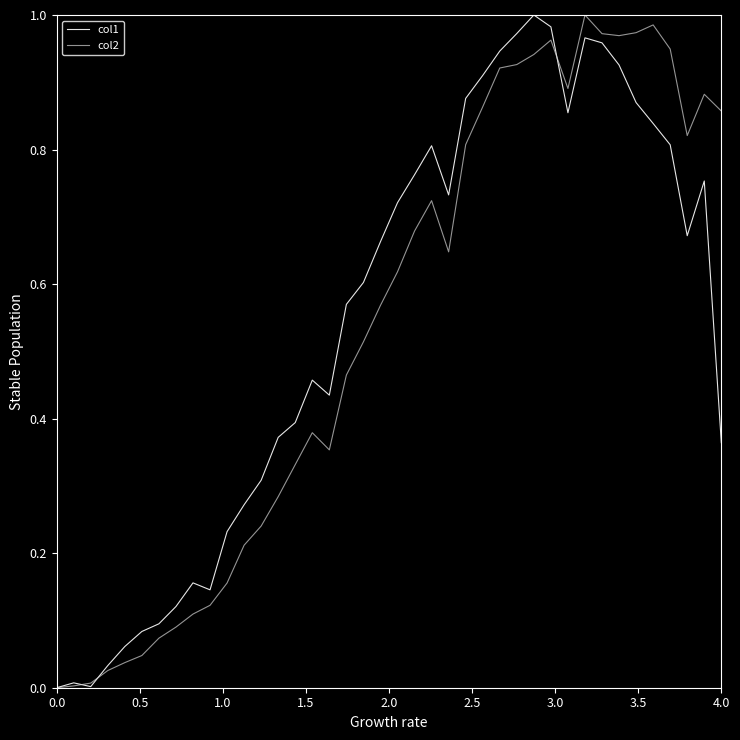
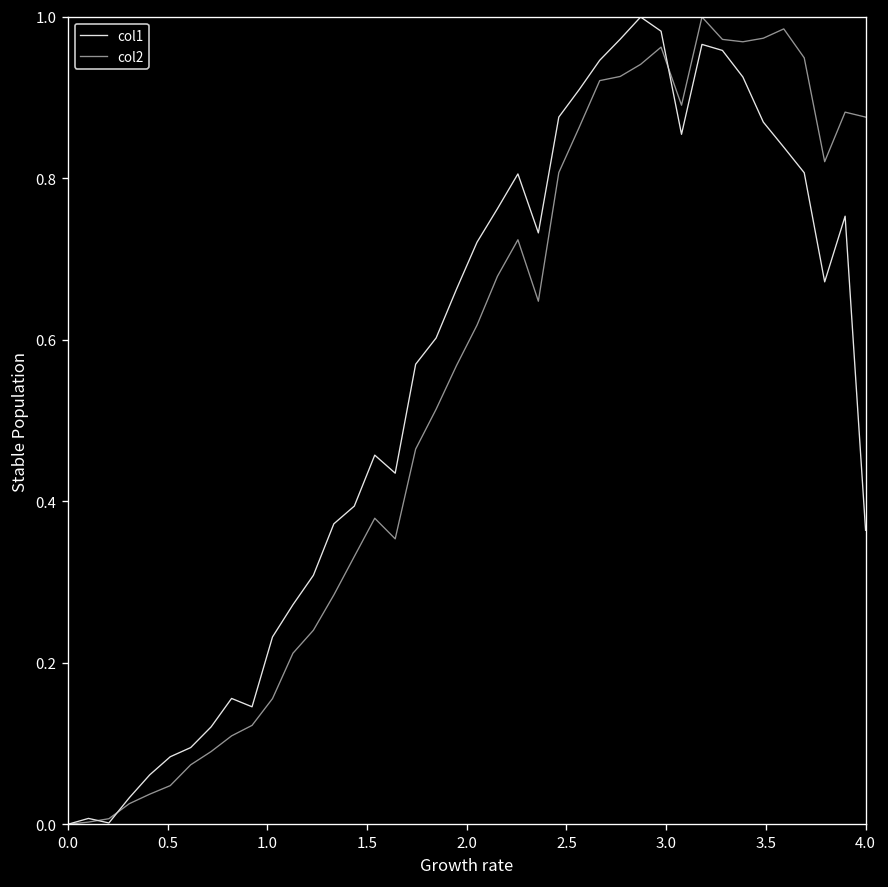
col2, 4.0: 0.86 -> 0.88
